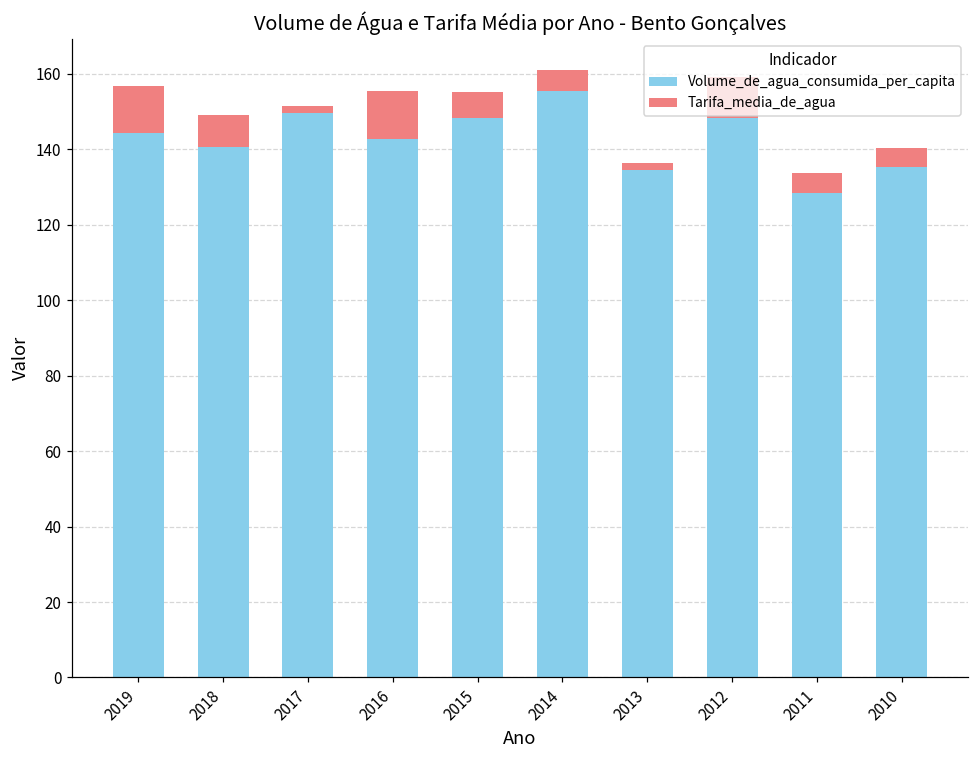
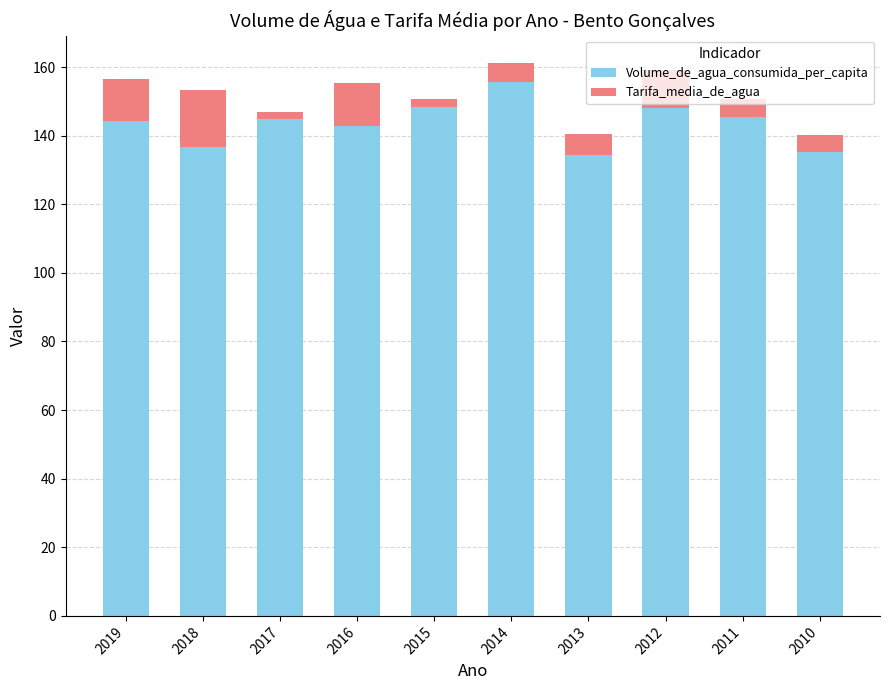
Volume_de_agua_consumida_per_capita, 2018: 141 -> 137
Tarifa_media_de_agua, 2018: 9 -> 17
Volume_de_agua_consumida_per_capita, 2017: 149 -> 145
Tarifa_media_de_agua, 2015: 7 -> 3
Tarifa_media_de_agua, 2013: 2 -> 6
Volume_de_agua_consumida_per_capita, 2011: 128 -> 145
